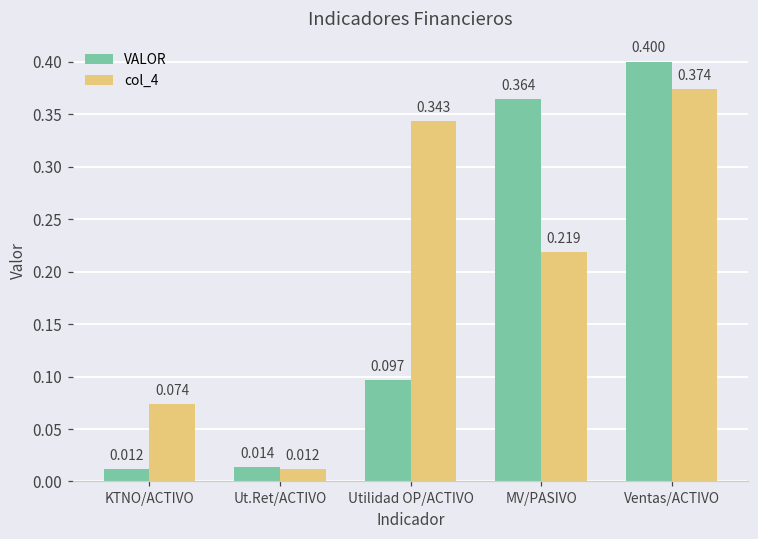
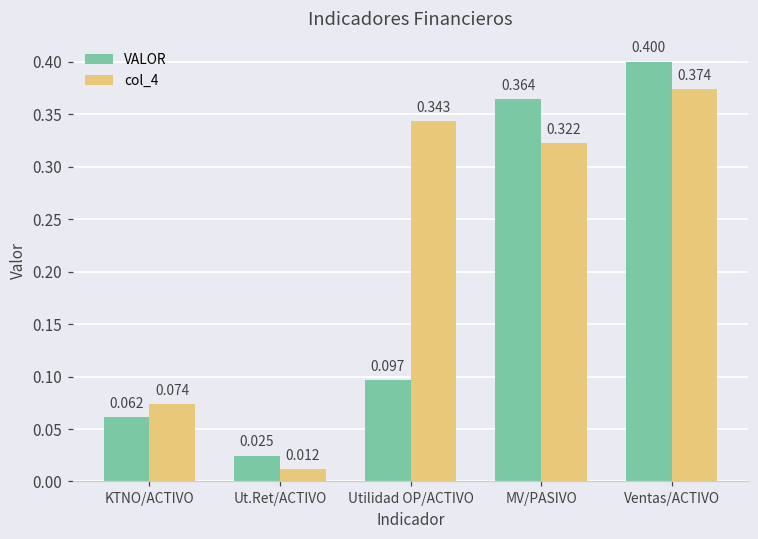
VALOR, KTNO/ACTIVO: 0.012 -> 0.062
VALOR, Ut.Ret/ACTIVO: 0.014 -> 0.025
col_4, MV/PASIVO: 0.219 -> 0.322
